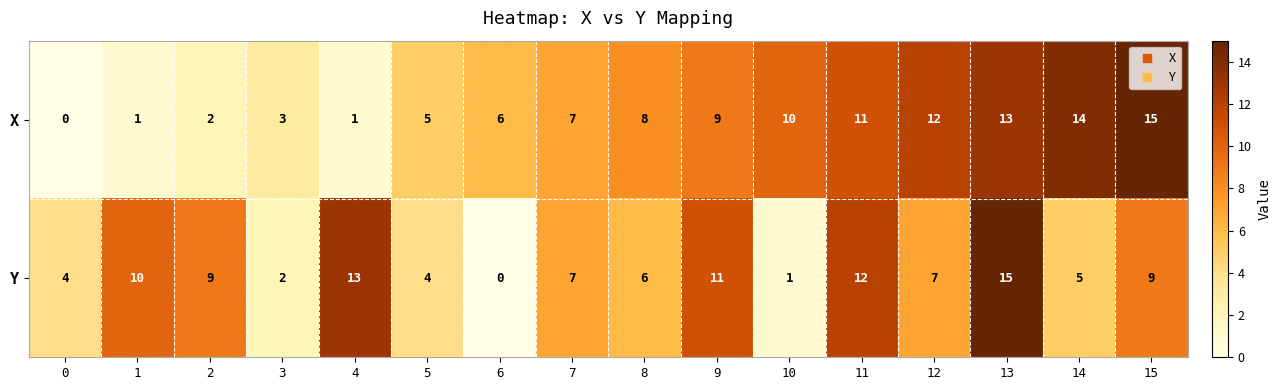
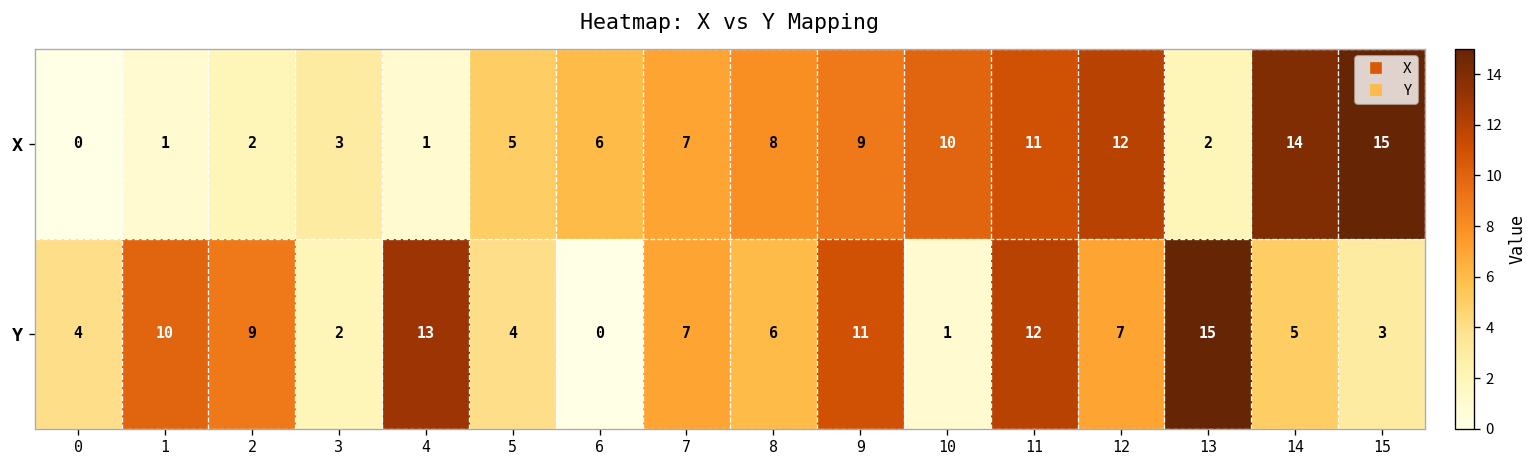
X, 13: 13 -> 2
Y, 15: 9 -> 3
